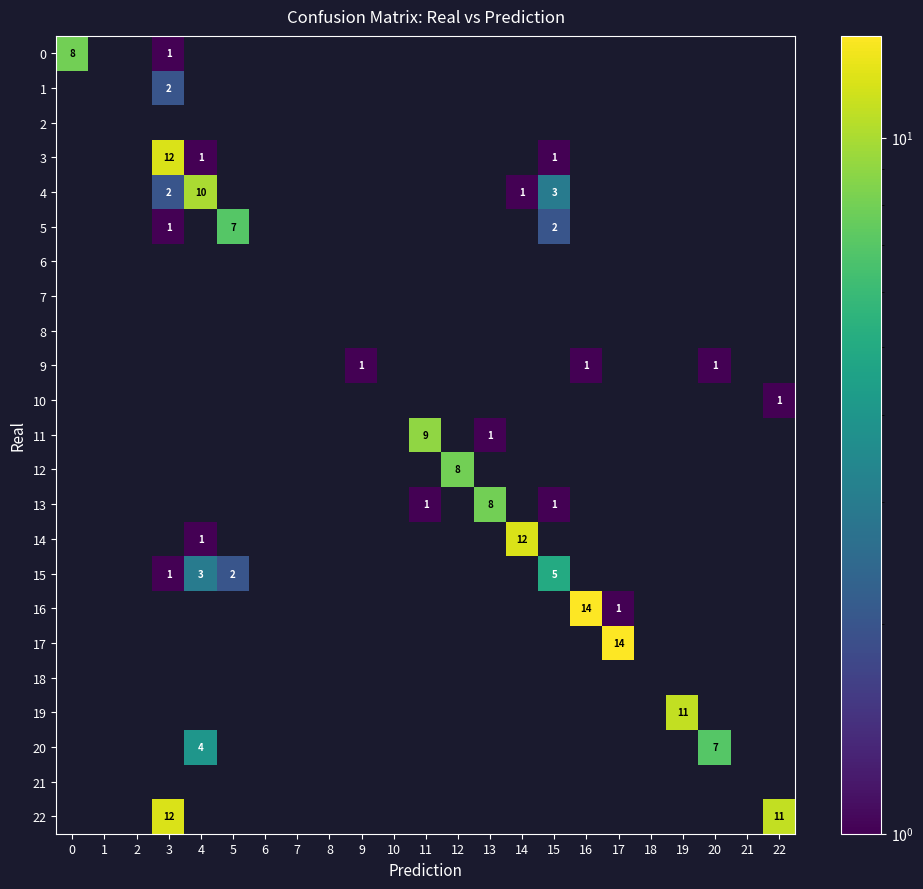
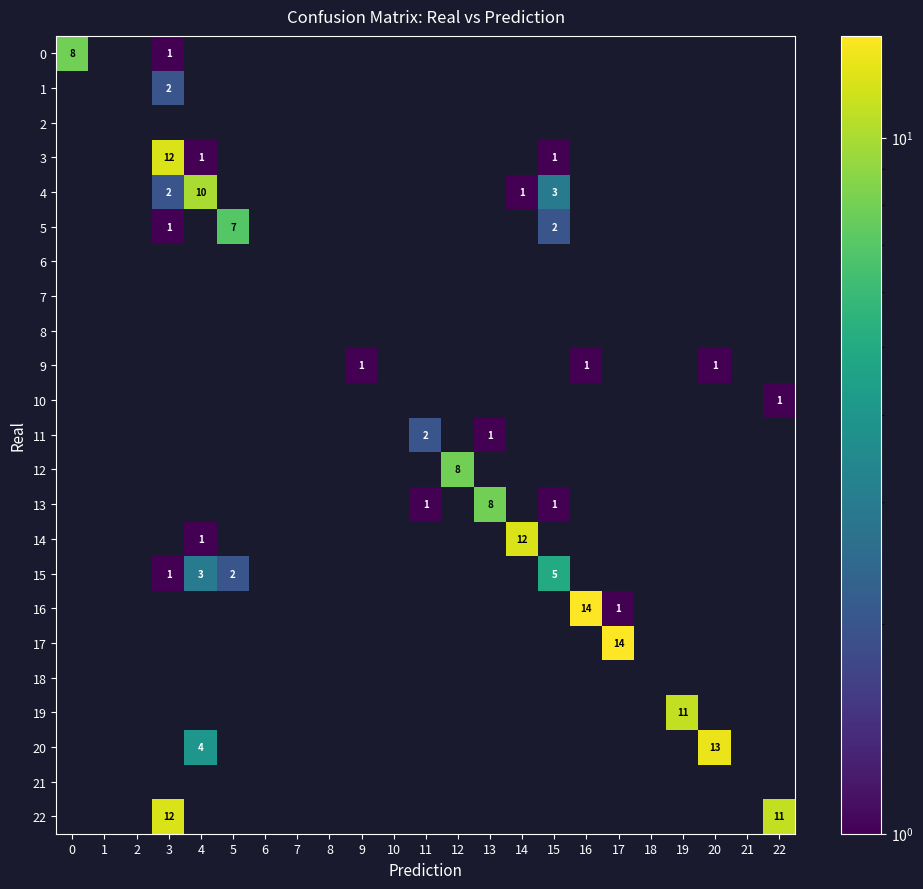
11, 11: 9 -> 2
20, 20: 7 -> 13
